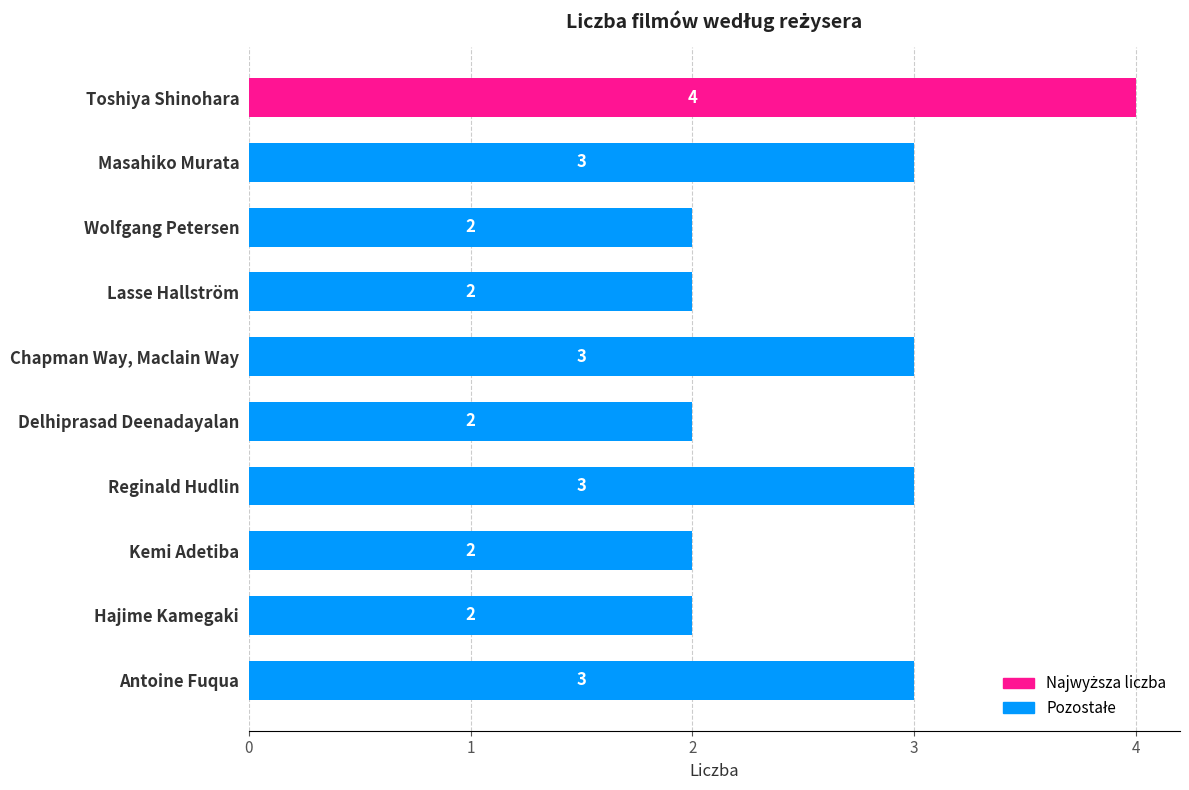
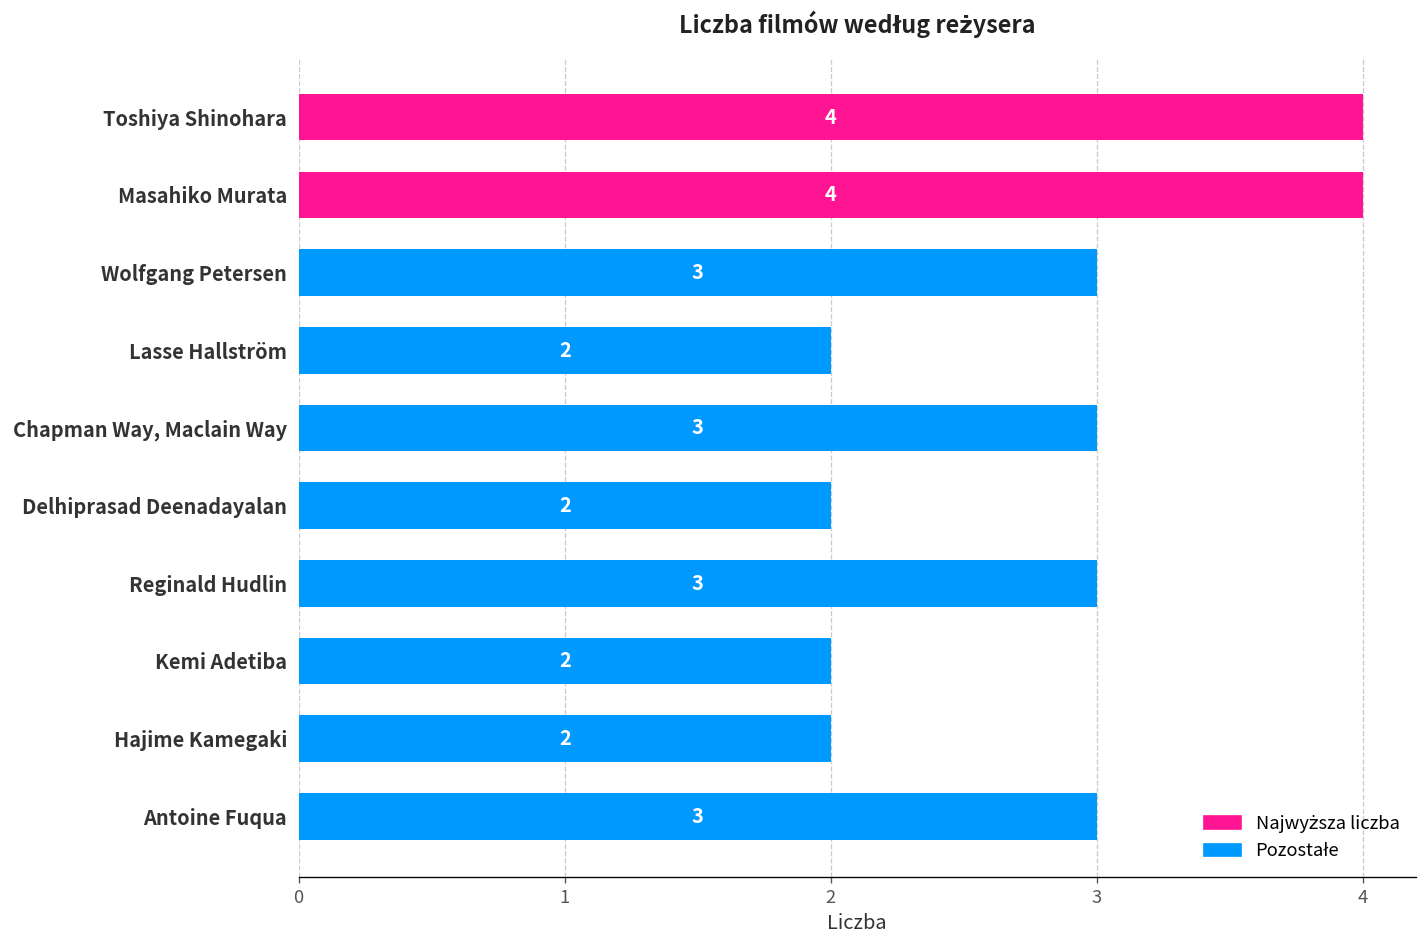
Masahiko Murata: 3 -> 4
Wolfgang Petersen: 2 -> 3
